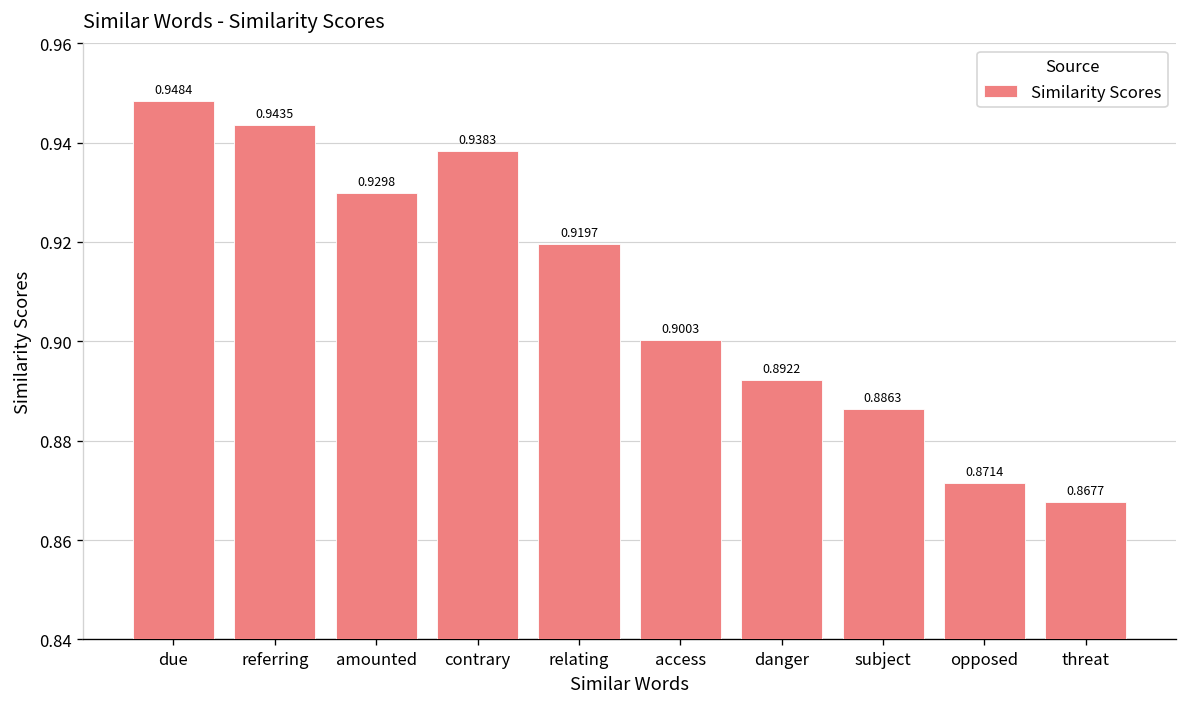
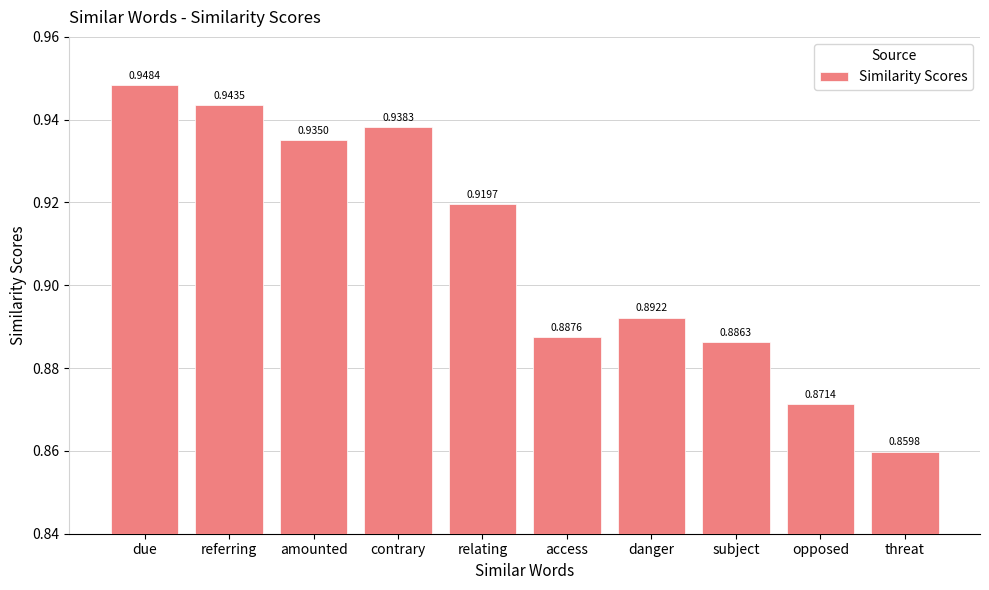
amounted: 0.9298 -> 0.9350
access: 0.9003 -> 0.8876
threat: 0.8677 -> 0.8598
